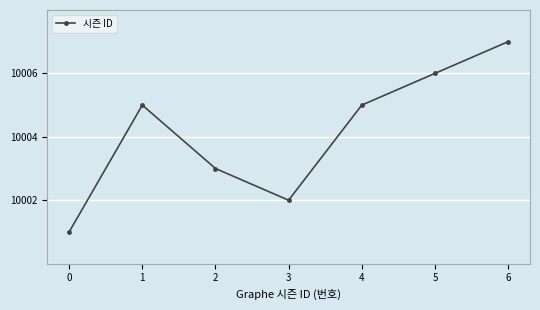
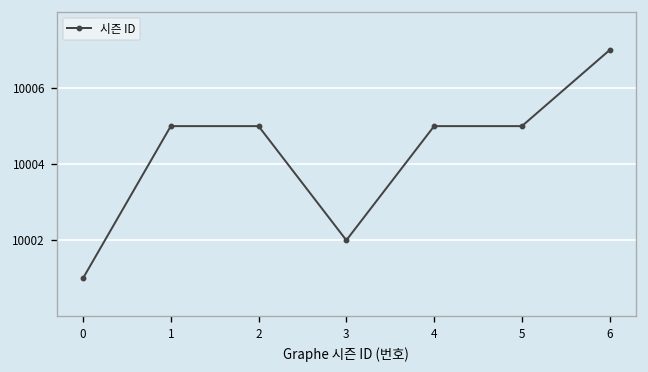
2: 10003 -> 10005
5: 10006 -> 10005
